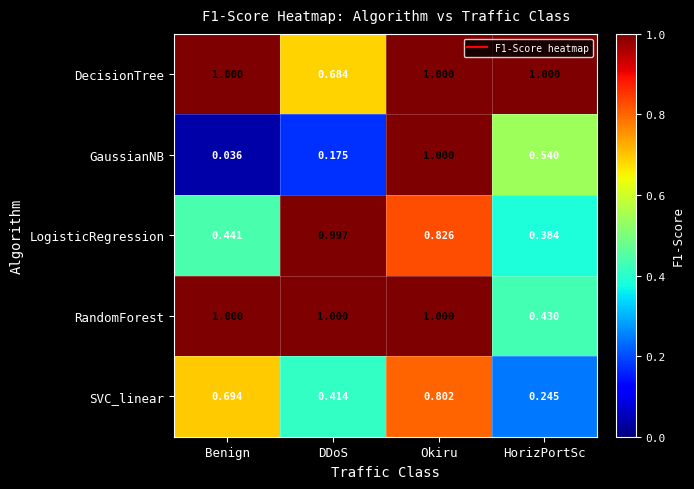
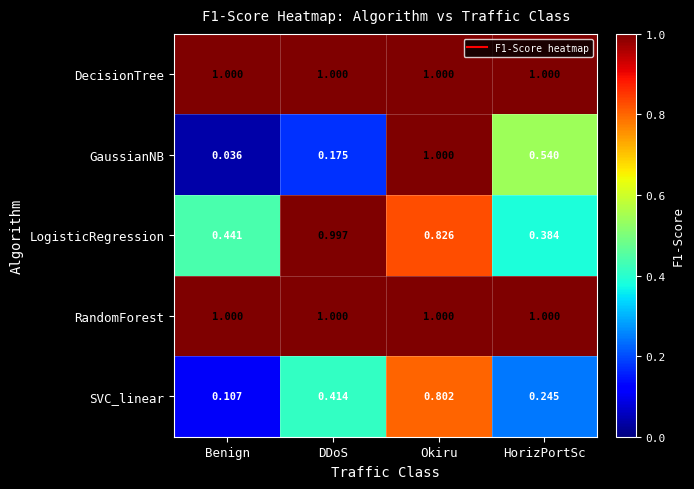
DecisionTree, DDoS: 0.684 -> 1.000
RandomForest, HorizPortSc: 0.430 -> 1.000
SVC_linear, Benign: 0.694 -> 0.107
